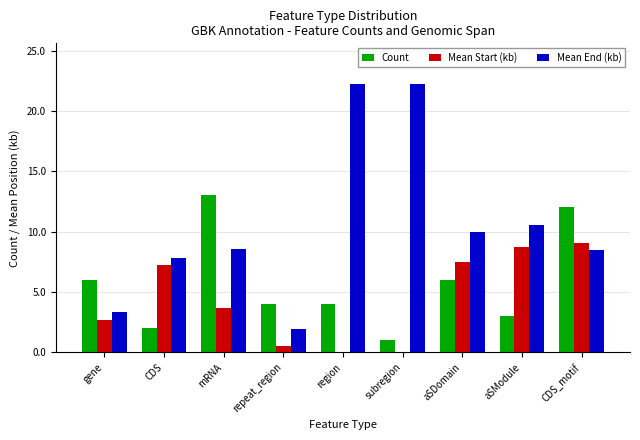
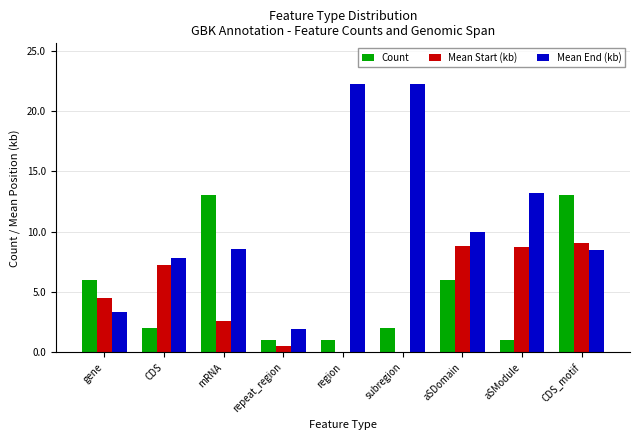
Mean Start (kb), gene: 2.7 -> 4.5
Mean Start (kb), mRNA: 3.7 -> 2.6
Count, repeat_region: 4 -> 1
Count, region: 4 -> 1
Count, subregion: 1 -> 2
Mean Start (kb), aSDomain: 7.5 -> 8.8
Count, aSModule: 3 -> 1
Mean End (kb), aSModule: 10.6 -> 13.2
Count, CDS_motif: 12 -> 13
